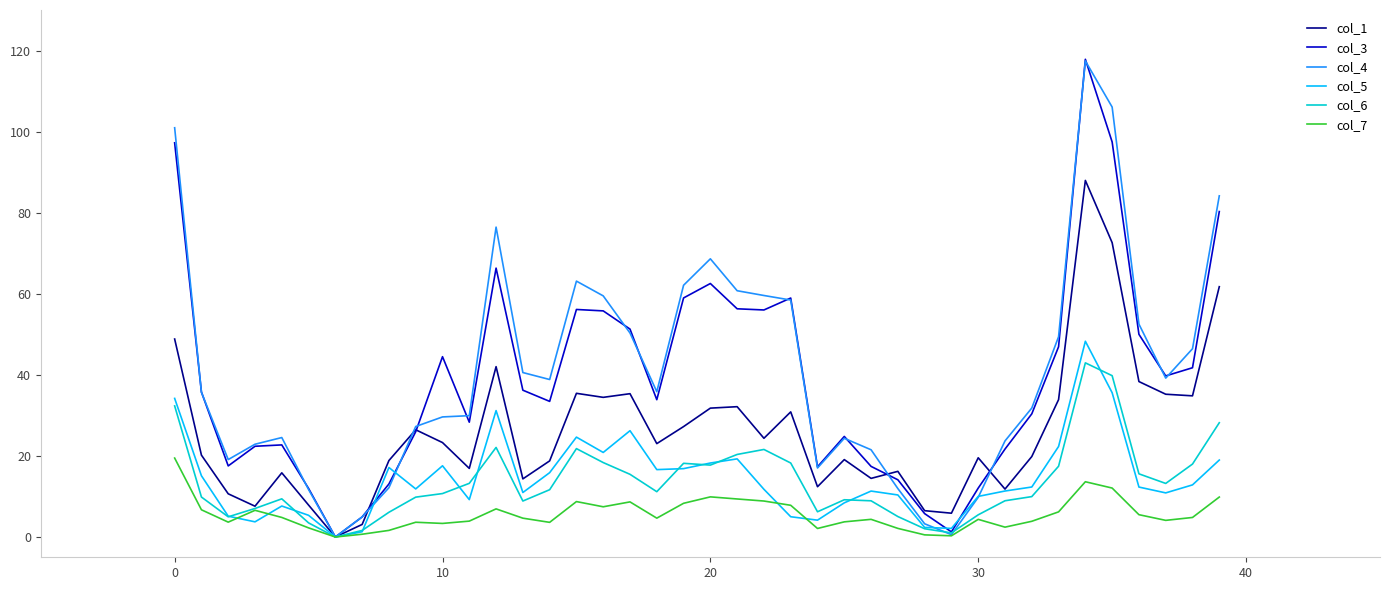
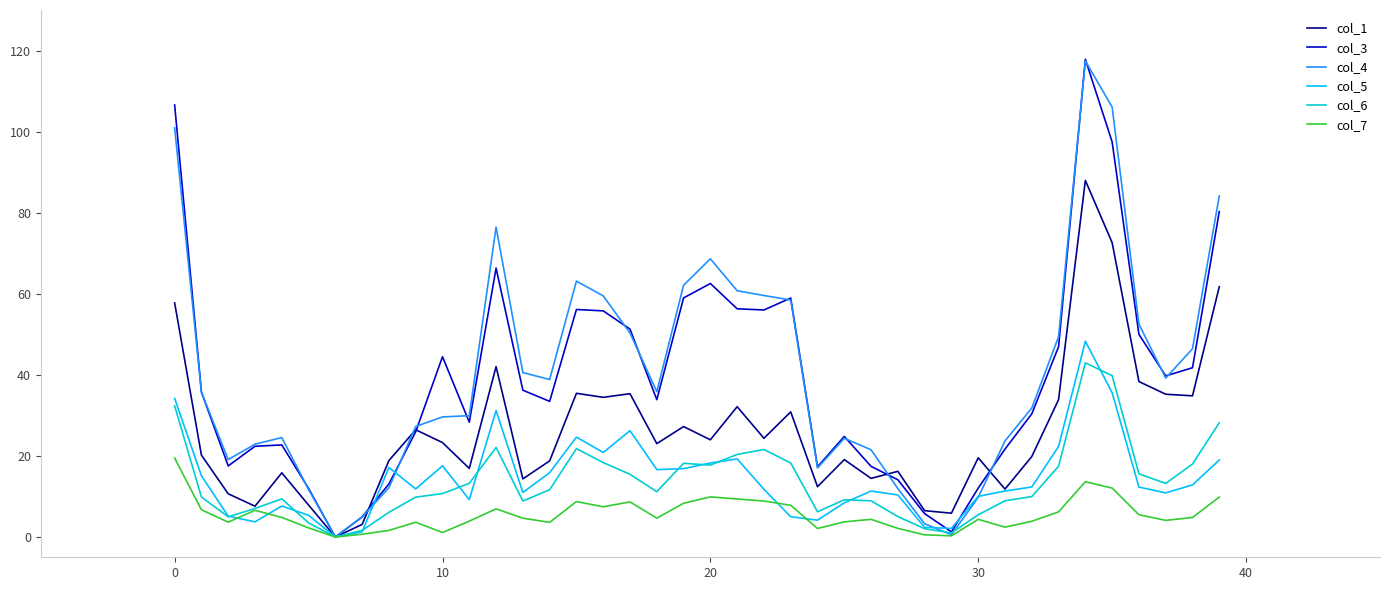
col_1, 0: 49 -> 58
col_3, 0: 97 -> 107
col_7, 10: 3 -> 1
col_1, 20: 32 -> 24
